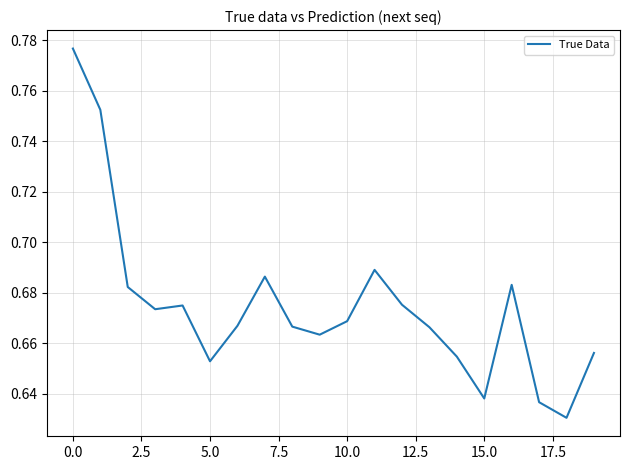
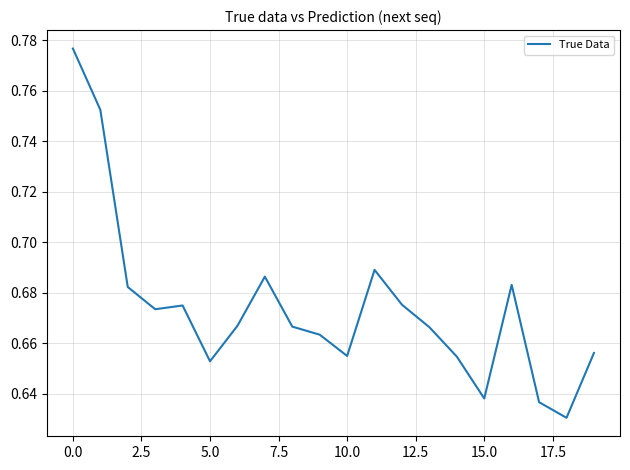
10.0: 0.669 -> 0.655
